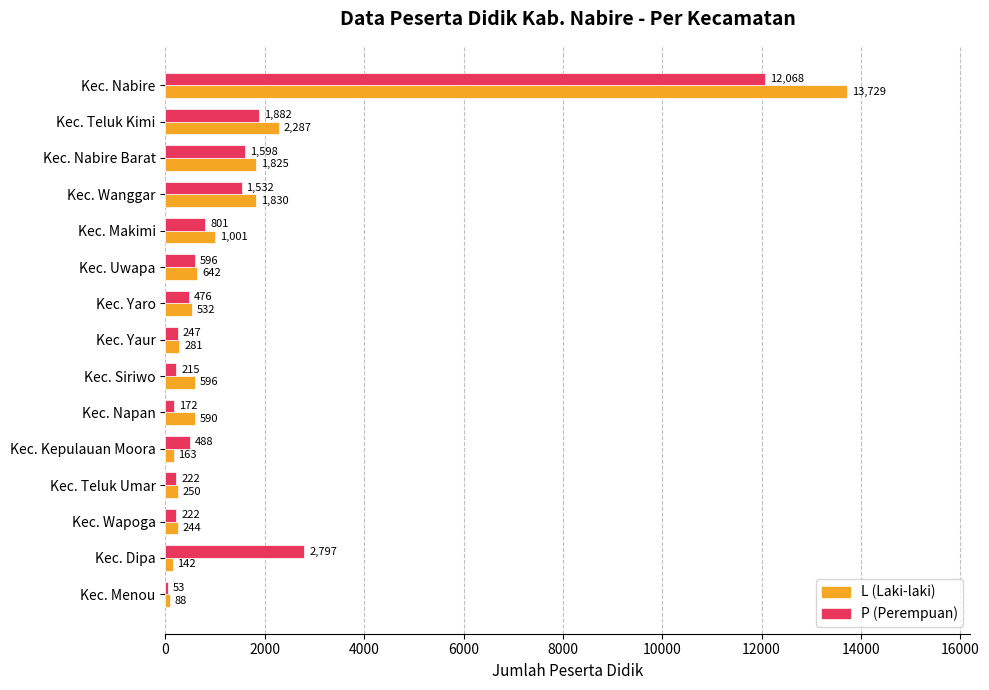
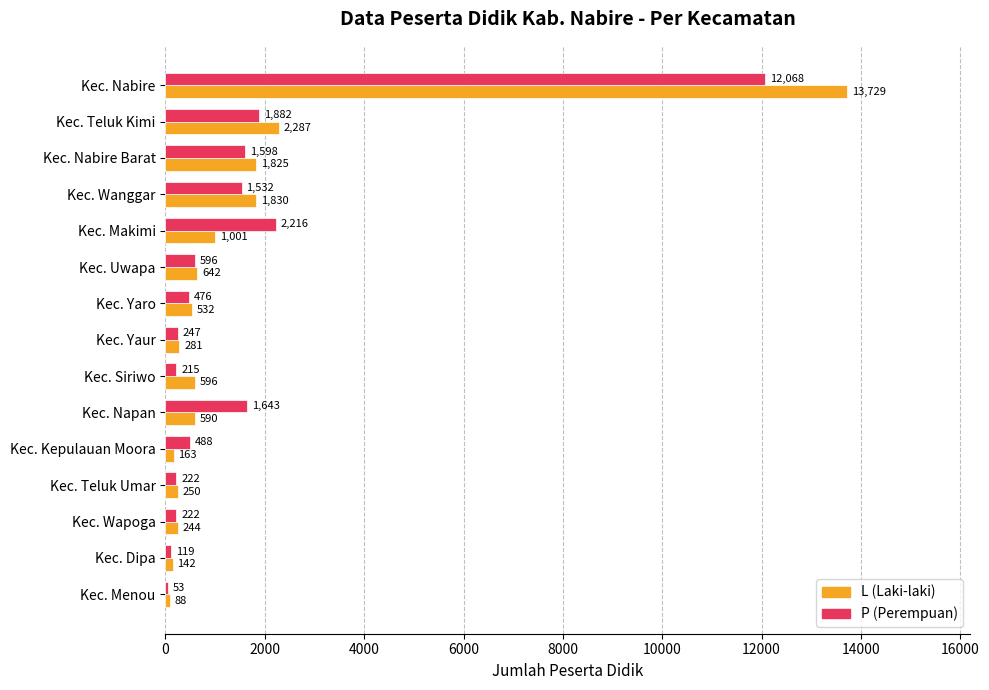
P (Perempuan), Kec. Makimi: 801 -> 2,216
P (Perempuan), Kec. Napan: 172 -> 1,643
P (Perempuan), Kec. Dipa: 2,797 -> 119
